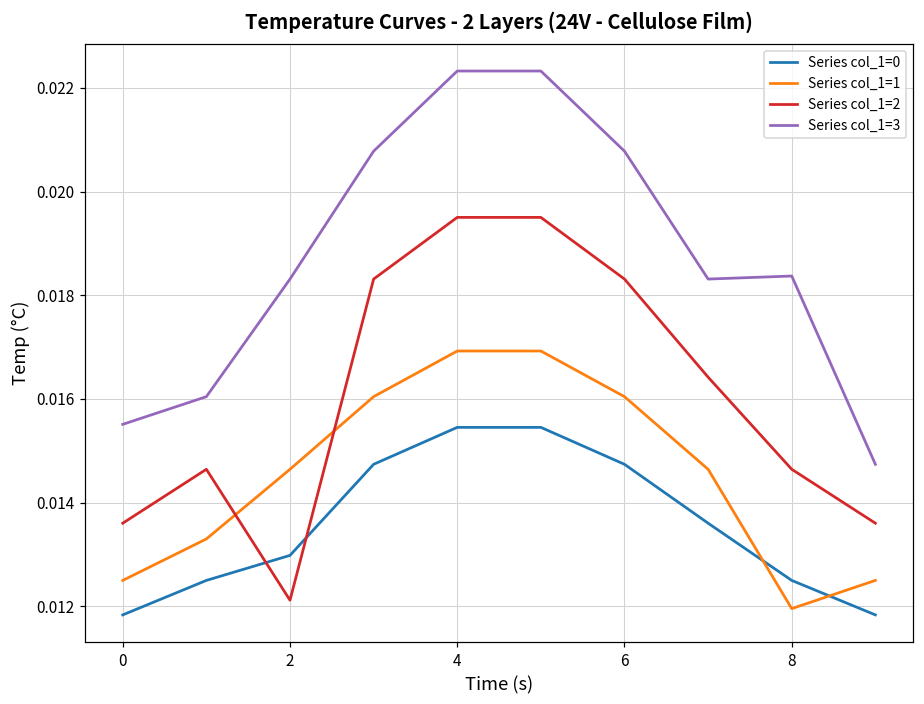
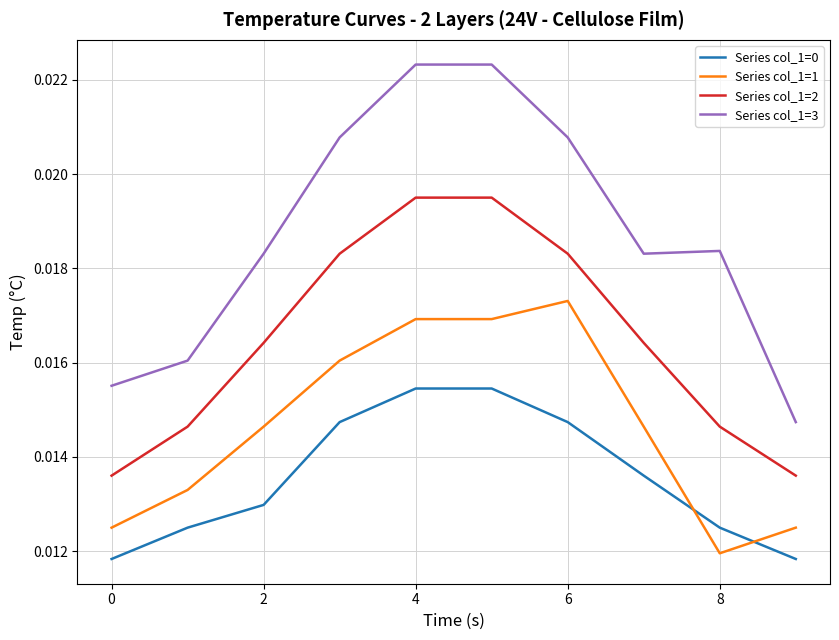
Series col_1=2, 2: 0.0121 -> 0.0164
Series col_1=1, 6: 0.0160 -> 0.0173
